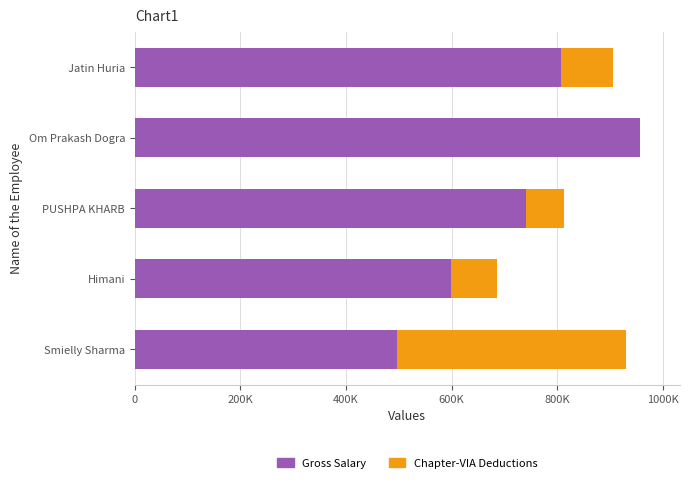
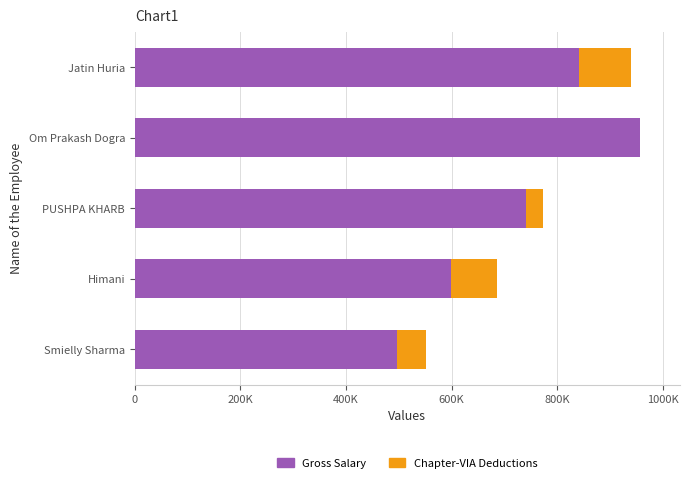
Gross Salary, Jatin Huria: 810000 -> 840000
Chapter-VIA Deductions, PUSHPA KHARB: 70000 -> 30000
Chapter-VIA Deductions, Smielly Sharma: 430000 -> 60000
